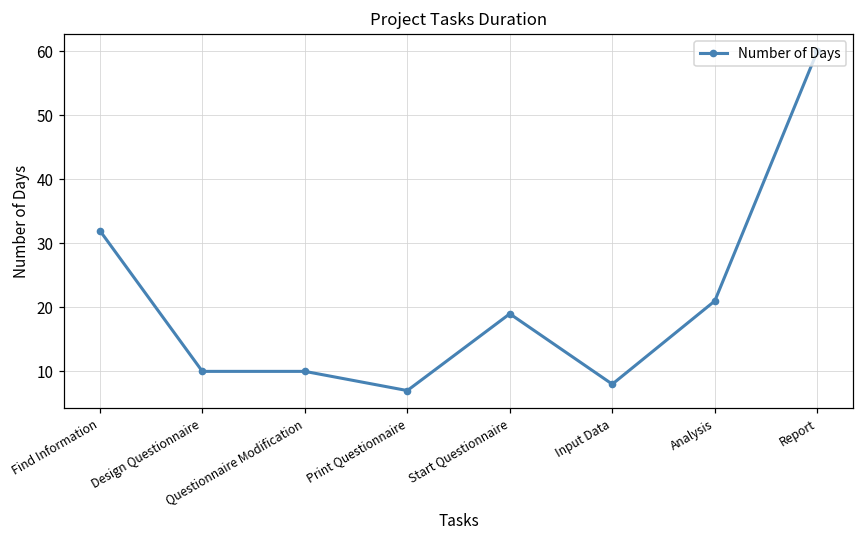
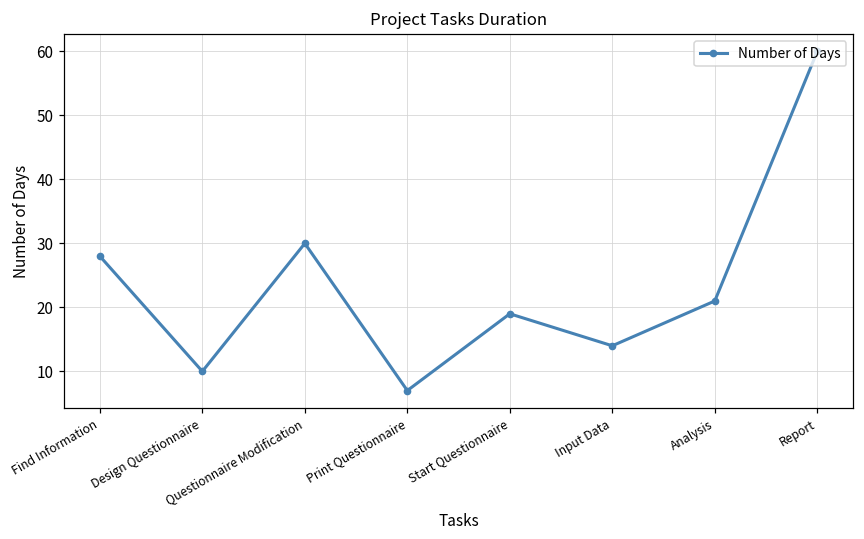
Find Information: 32 -> 28
Questionnaire Modification: 10 -> 30
Input Data: 8 -> 14
